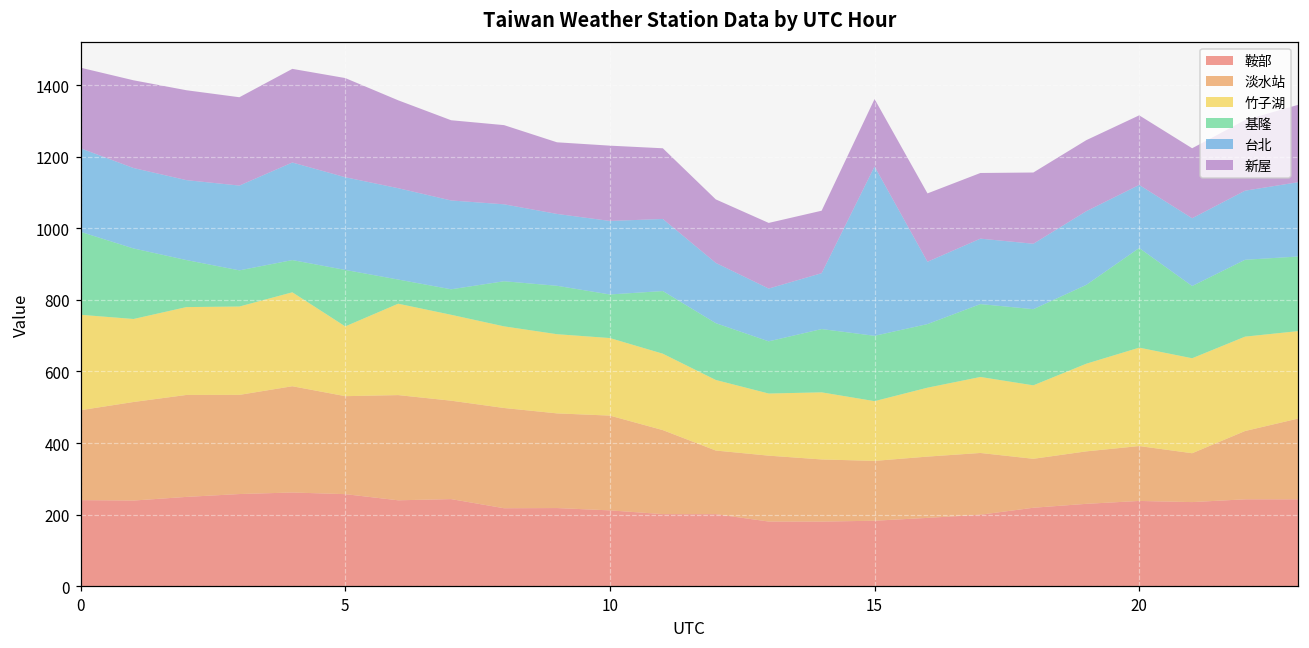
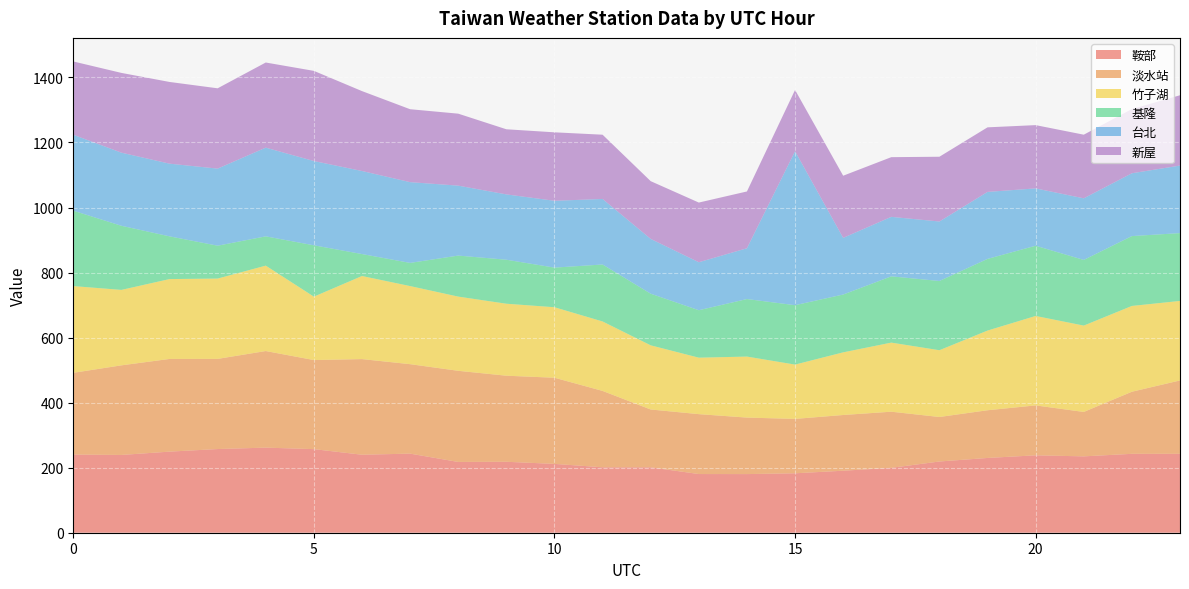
基隆, 20: 280 -> 220
